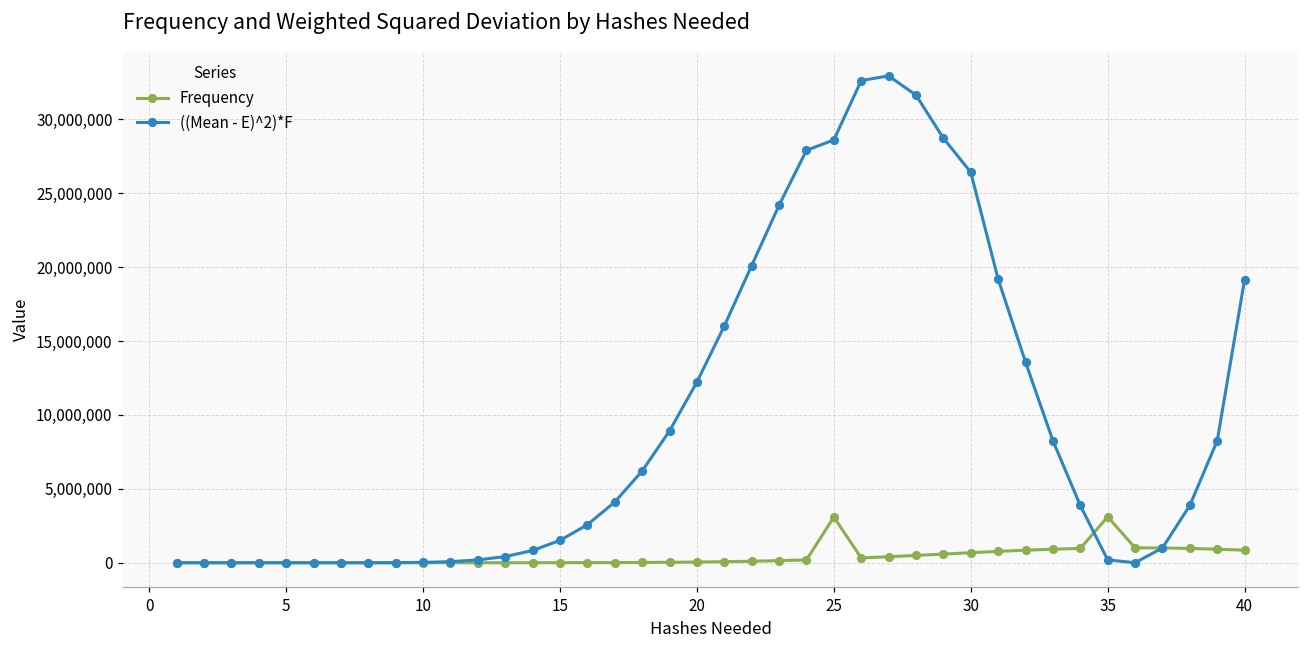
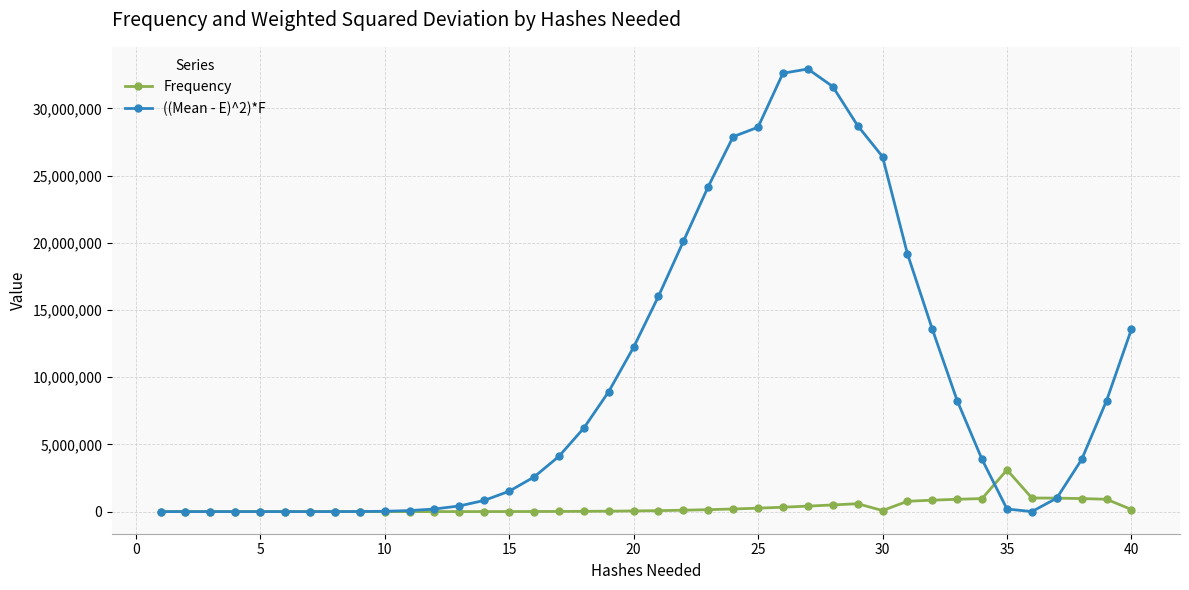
Frequency, 25: 3,100,000 -> 300,000
Frequency, 30: 700,000 -> 100,000
Frequency, 40: 800,000 -> 200,000
((Mean - E)^2)*F, 40: 19,200,000 -> 13,600,000
